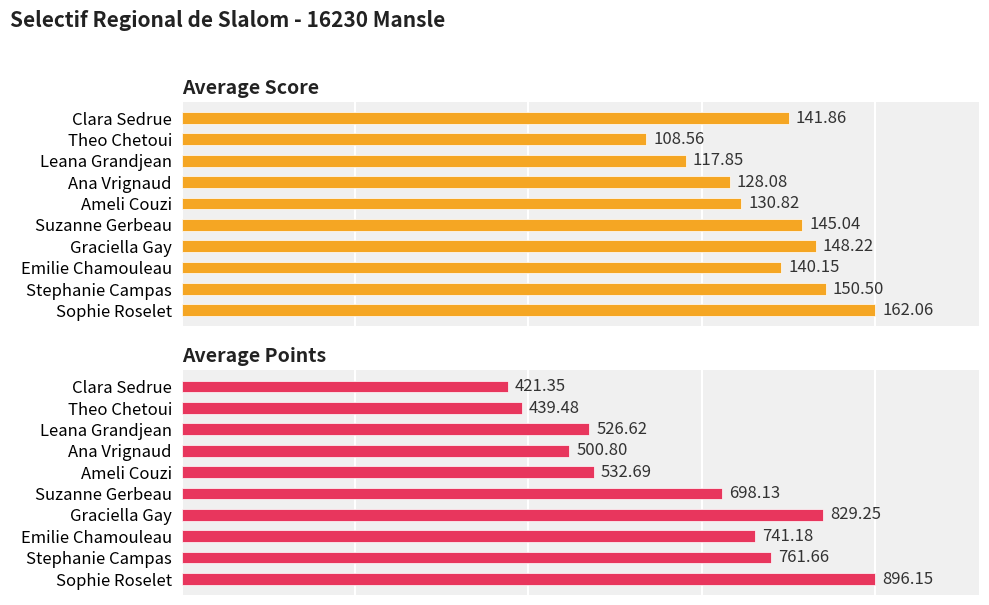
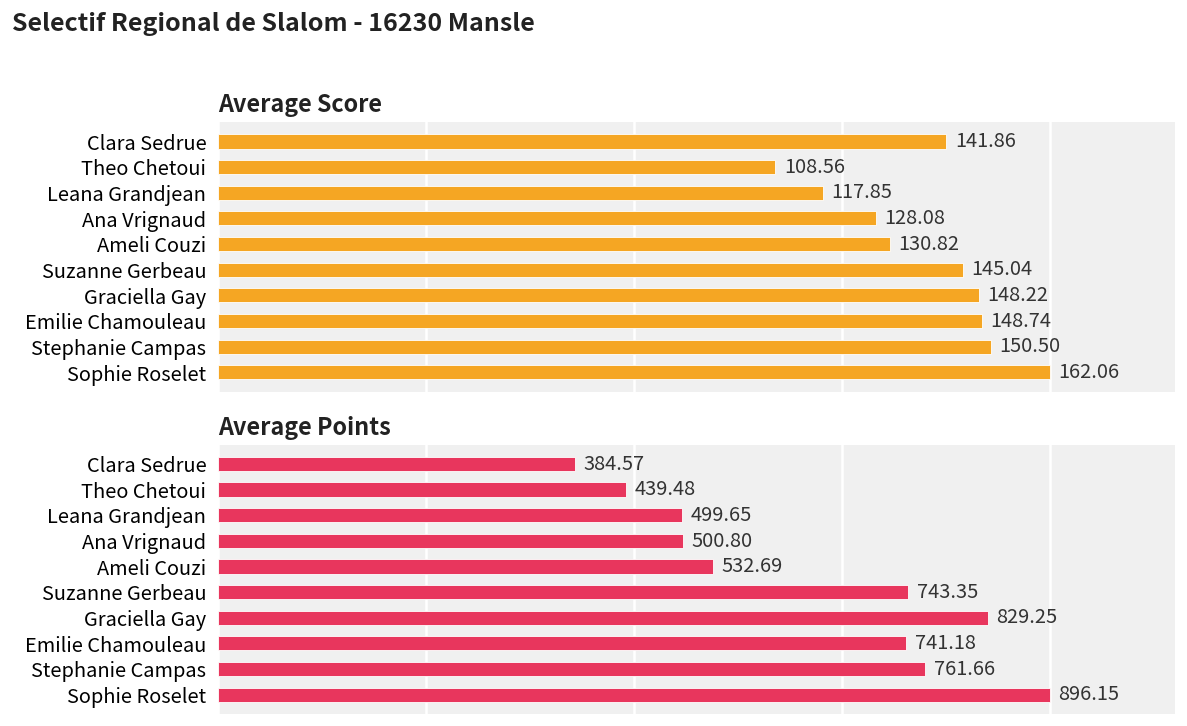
Average Score, Emilie Chamouleau: 140.15 -> 148.74
Average Points, Clara Sedrue: 421.35 -> 384.57
Average Points, Leana Grandjean: 526.62 -> 499.65
Average Points, Suzanne Gerbeau: 698.13 -> 743.35
